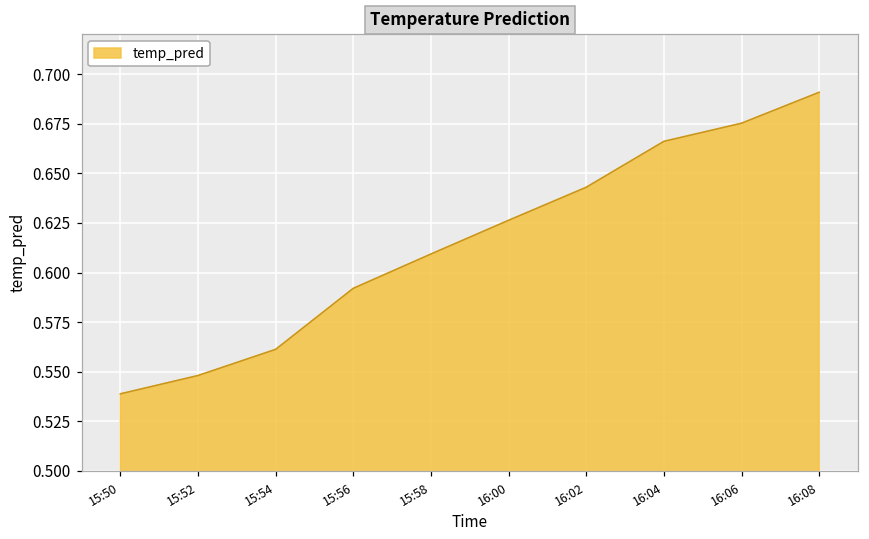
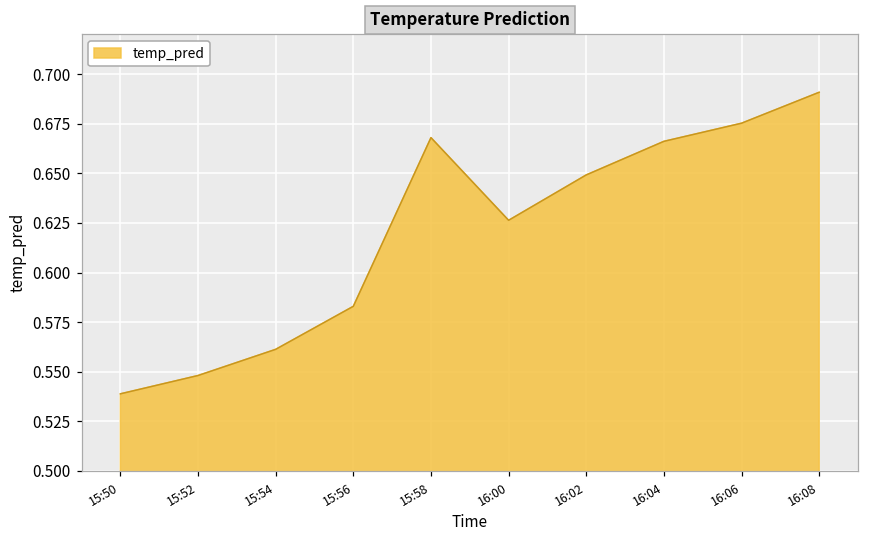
15:56: 0.592 -> 0.583
15:58: 0.609 -> 0.668
16:02: 0.643 -> 0.649
